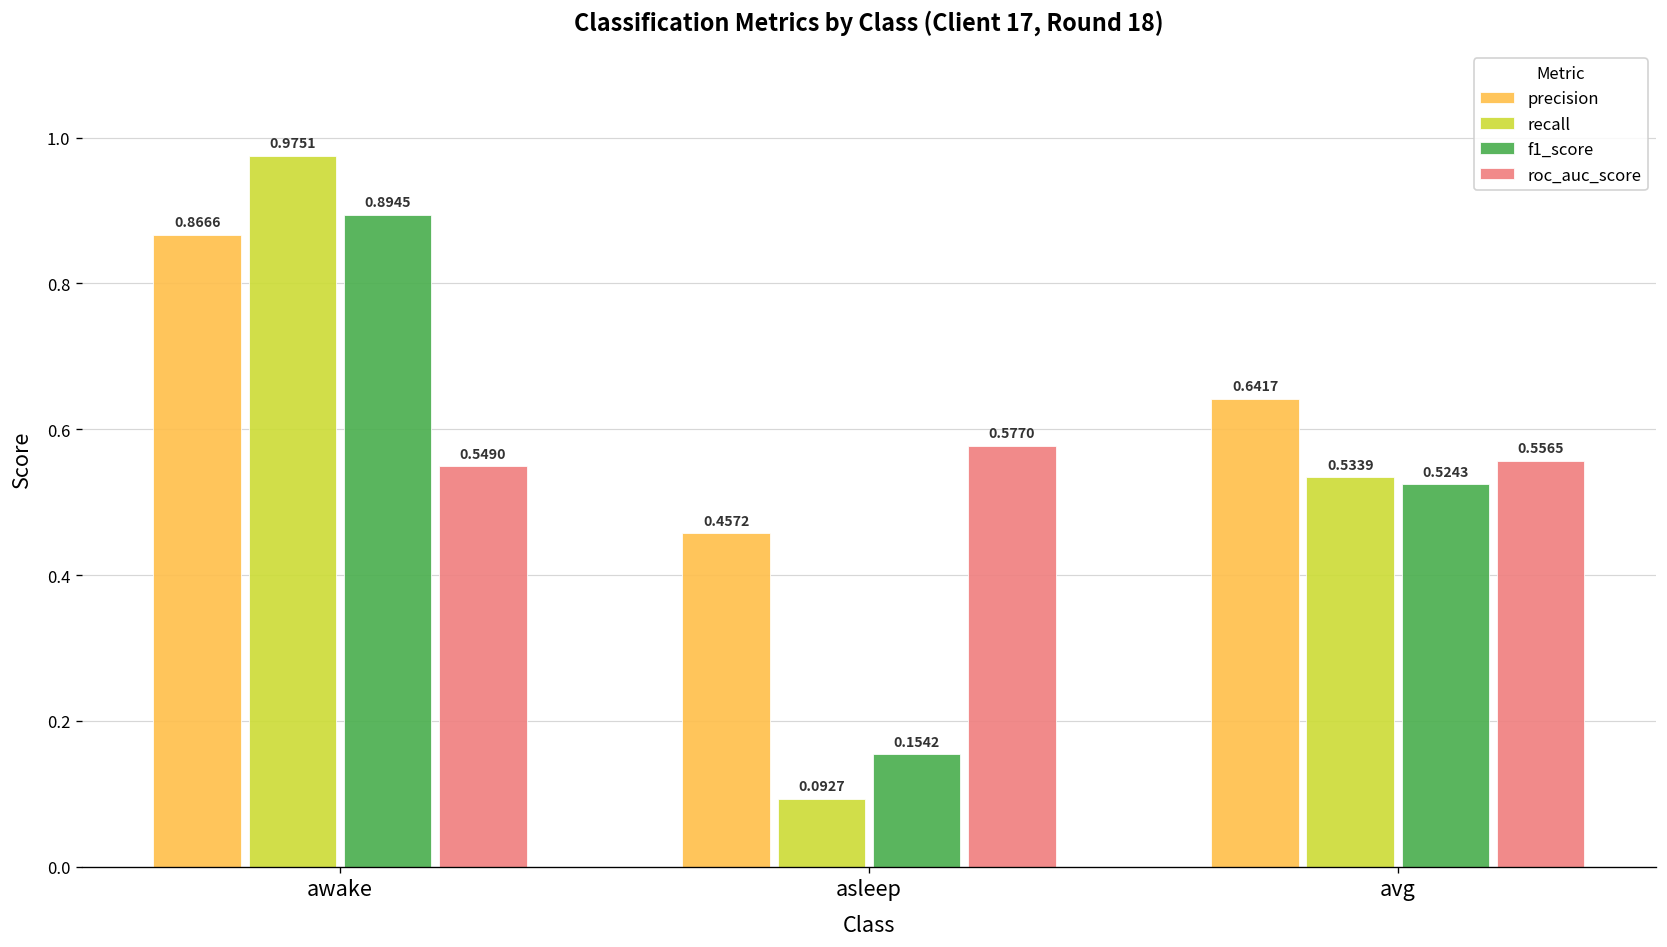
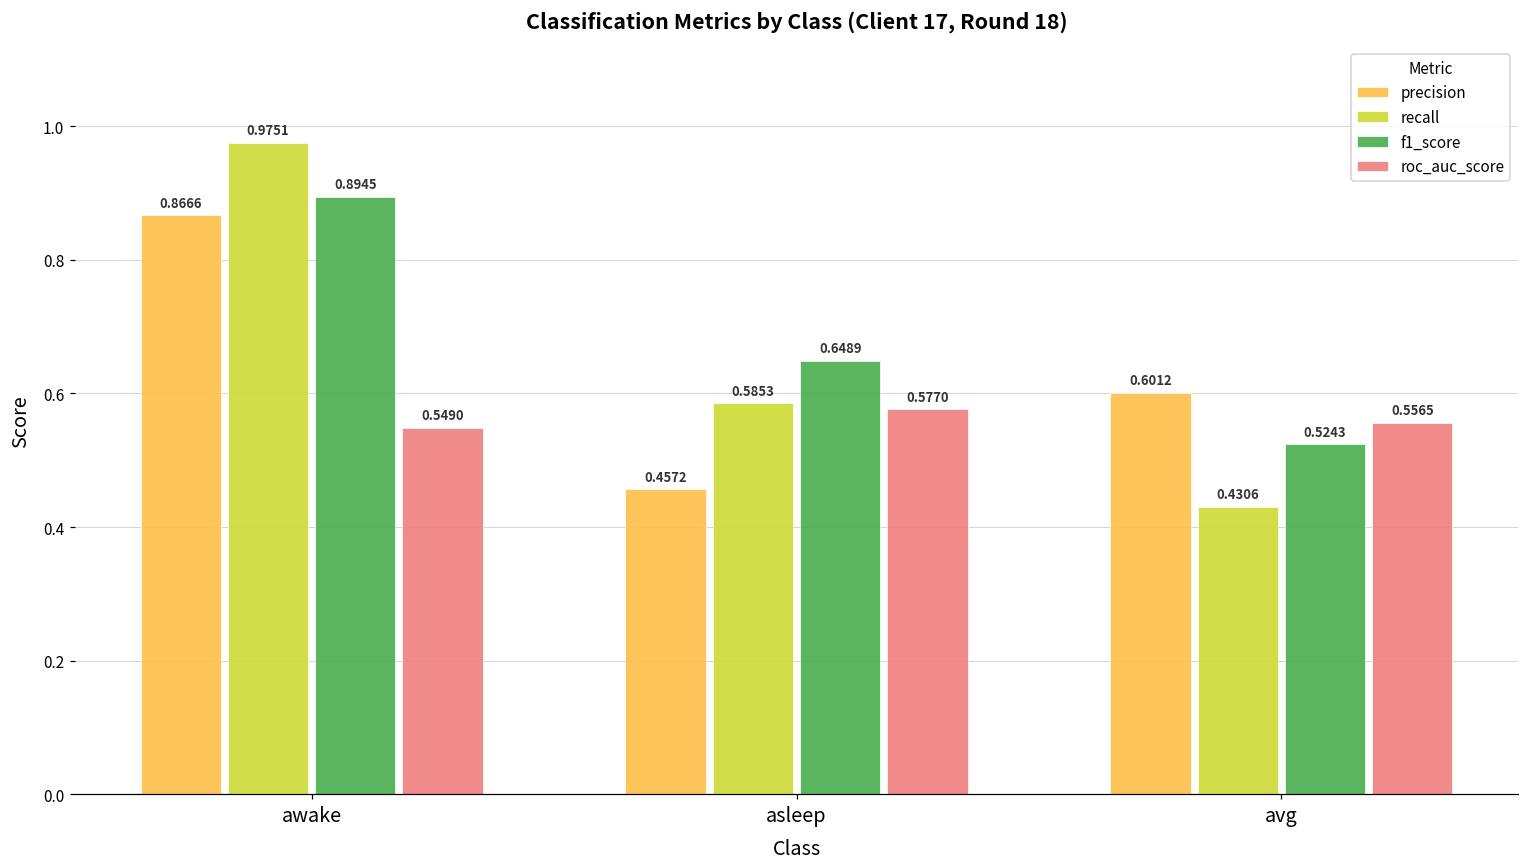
recall, asleep: 0.0927 -> 0.5853
f1_score, asleep: 0.1542 -> 0.6489
precision, avg: 0.6417 -> 0.6012
recall, avg: 0.5339 -> 0.4306
